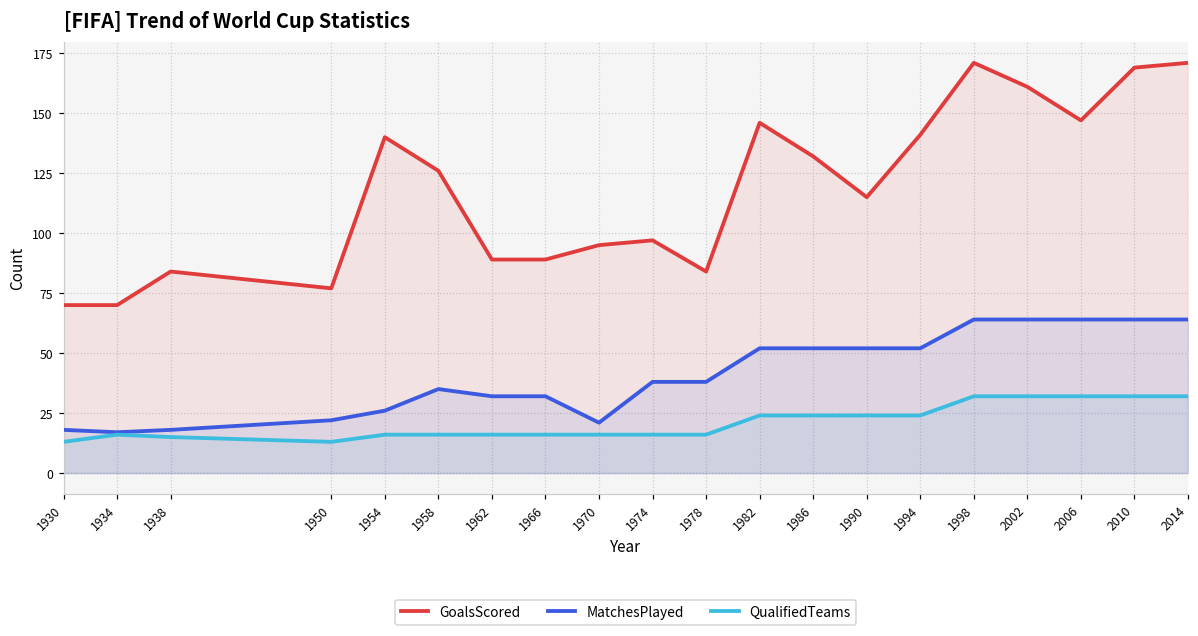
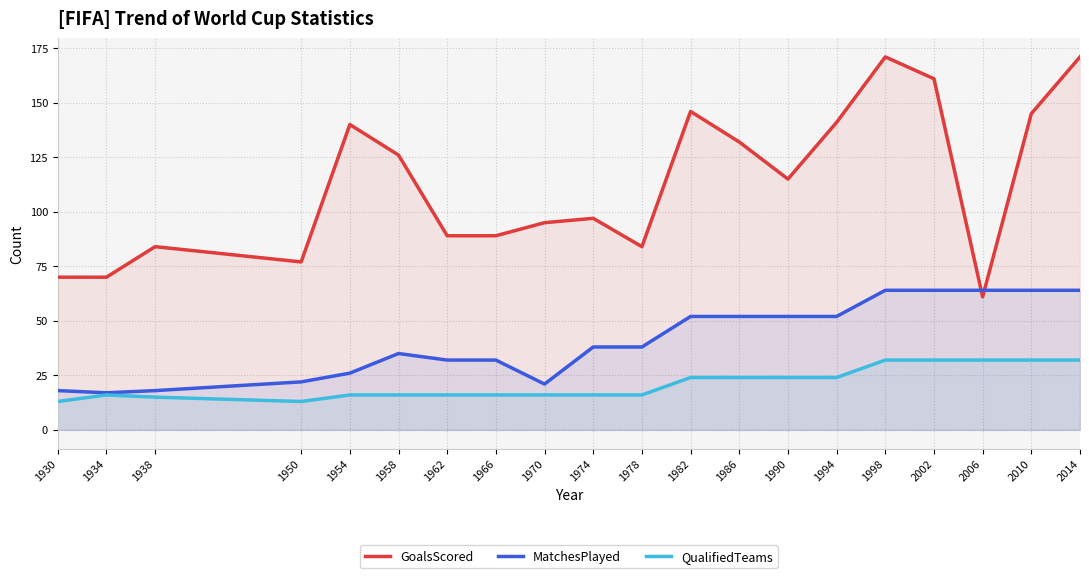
GoalsScored, 2006: 147 -> 61
GoalsScored, 2010: 169 -> 145
